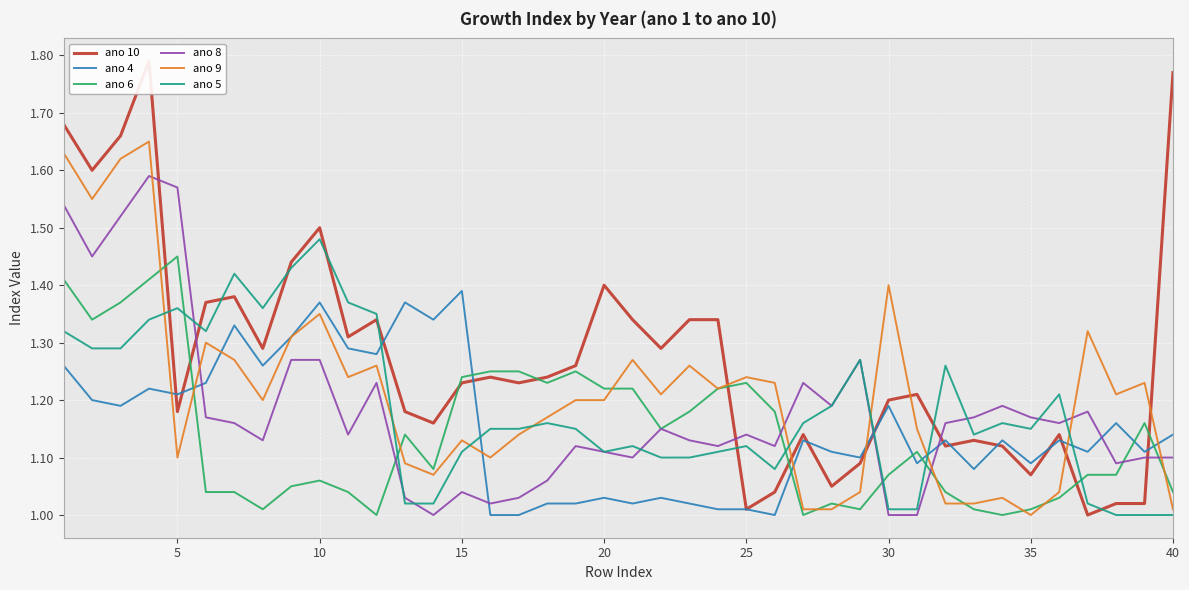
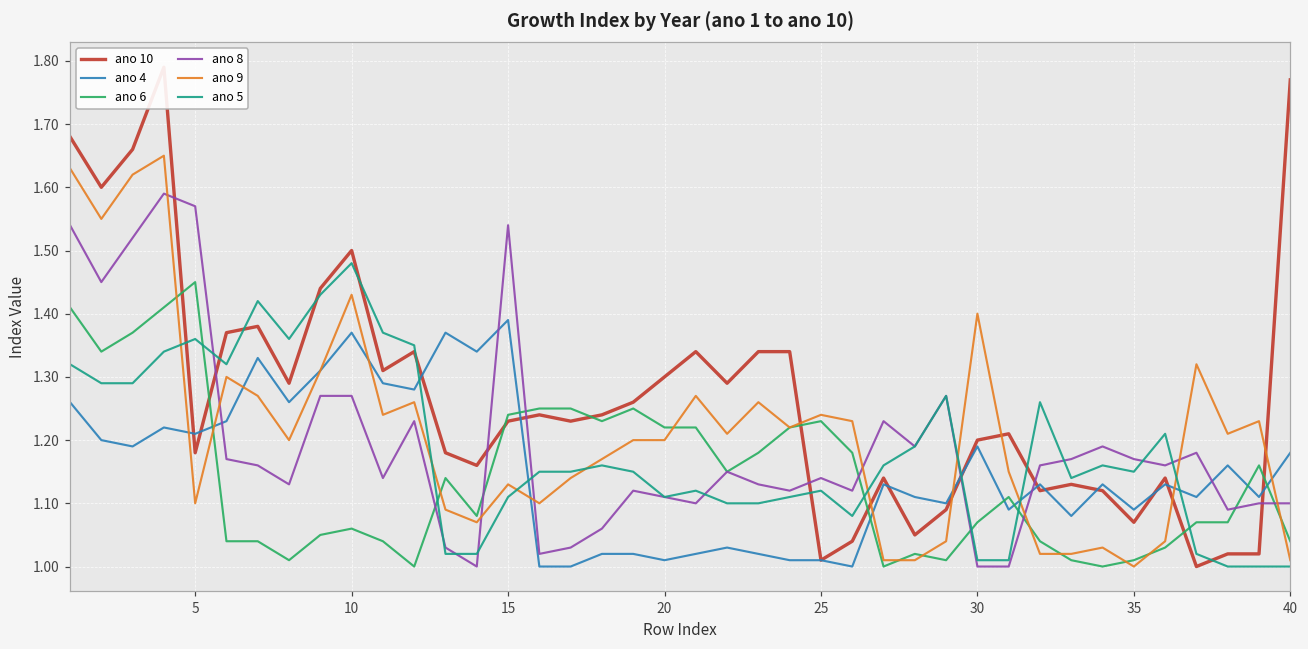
ano 9, 10: 1.35 -> 1.43
ano 8, 15: 1.04 -> 1.54
ano 10, 20: 1.4 -> 1.3
ano 4, 20: 1.03 -> 1.01
ano 4, 40: 1.14 -> 1.18
